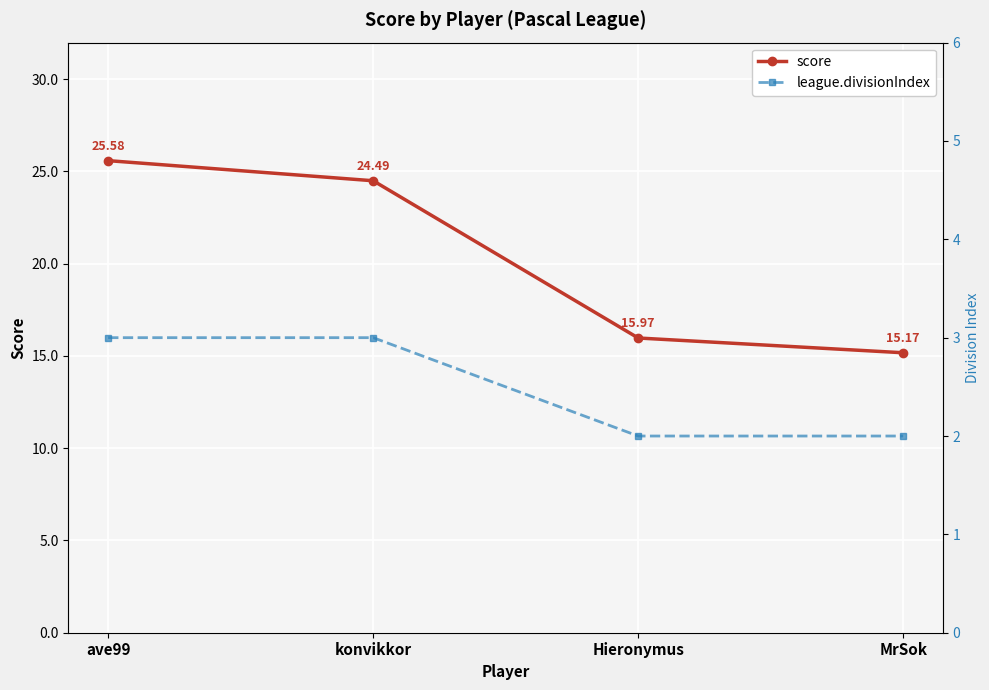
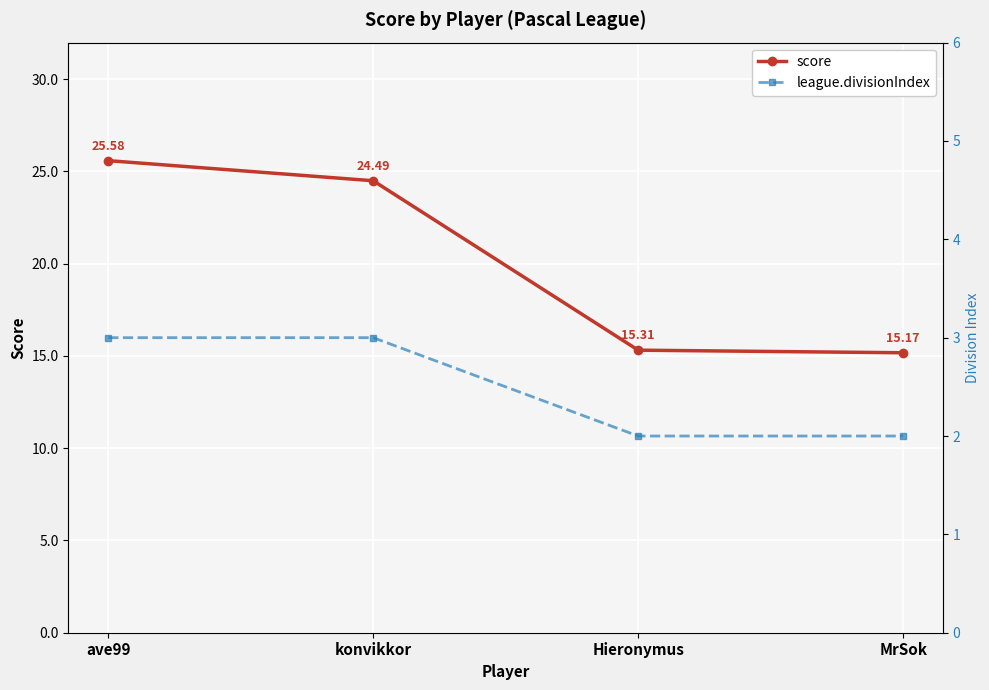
score, Hieronymus: 15.97 -> 15.31
